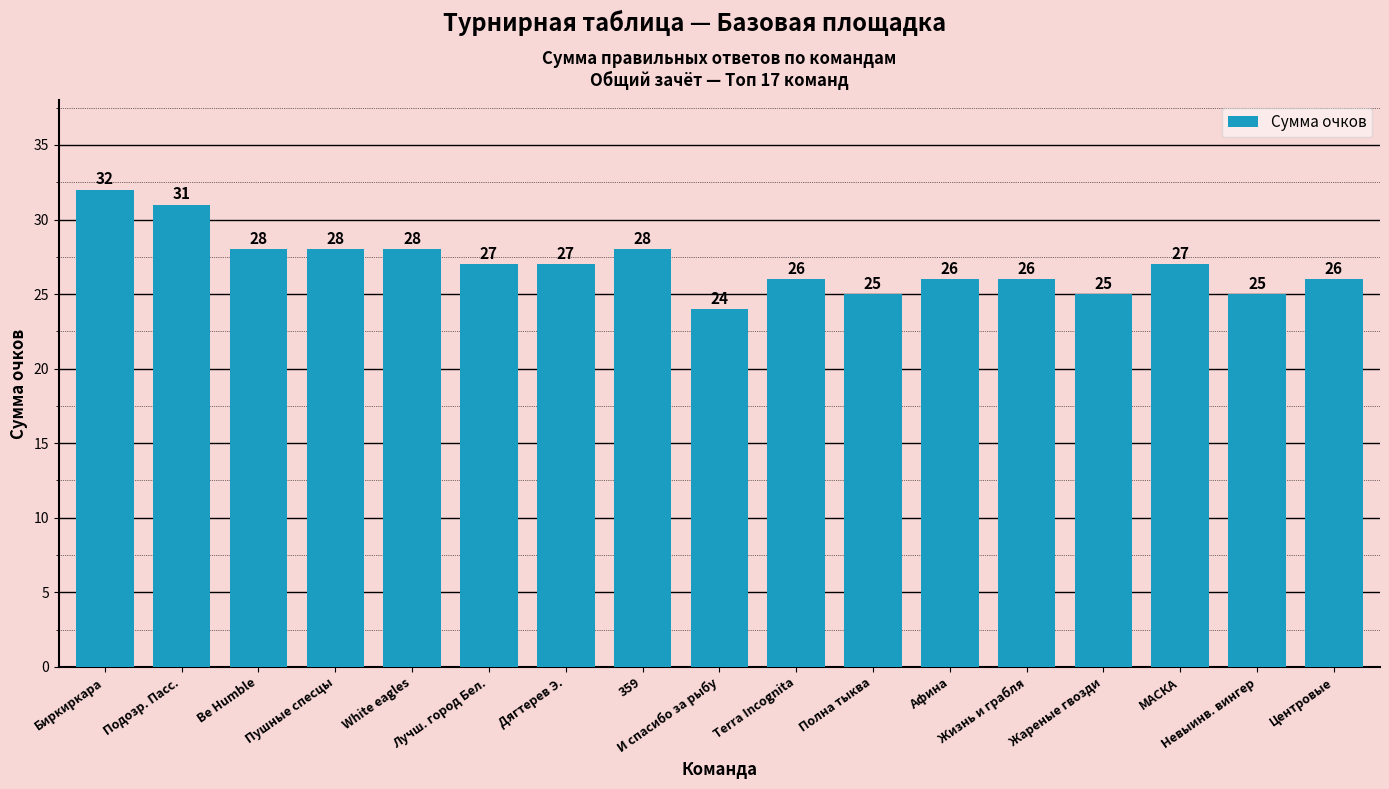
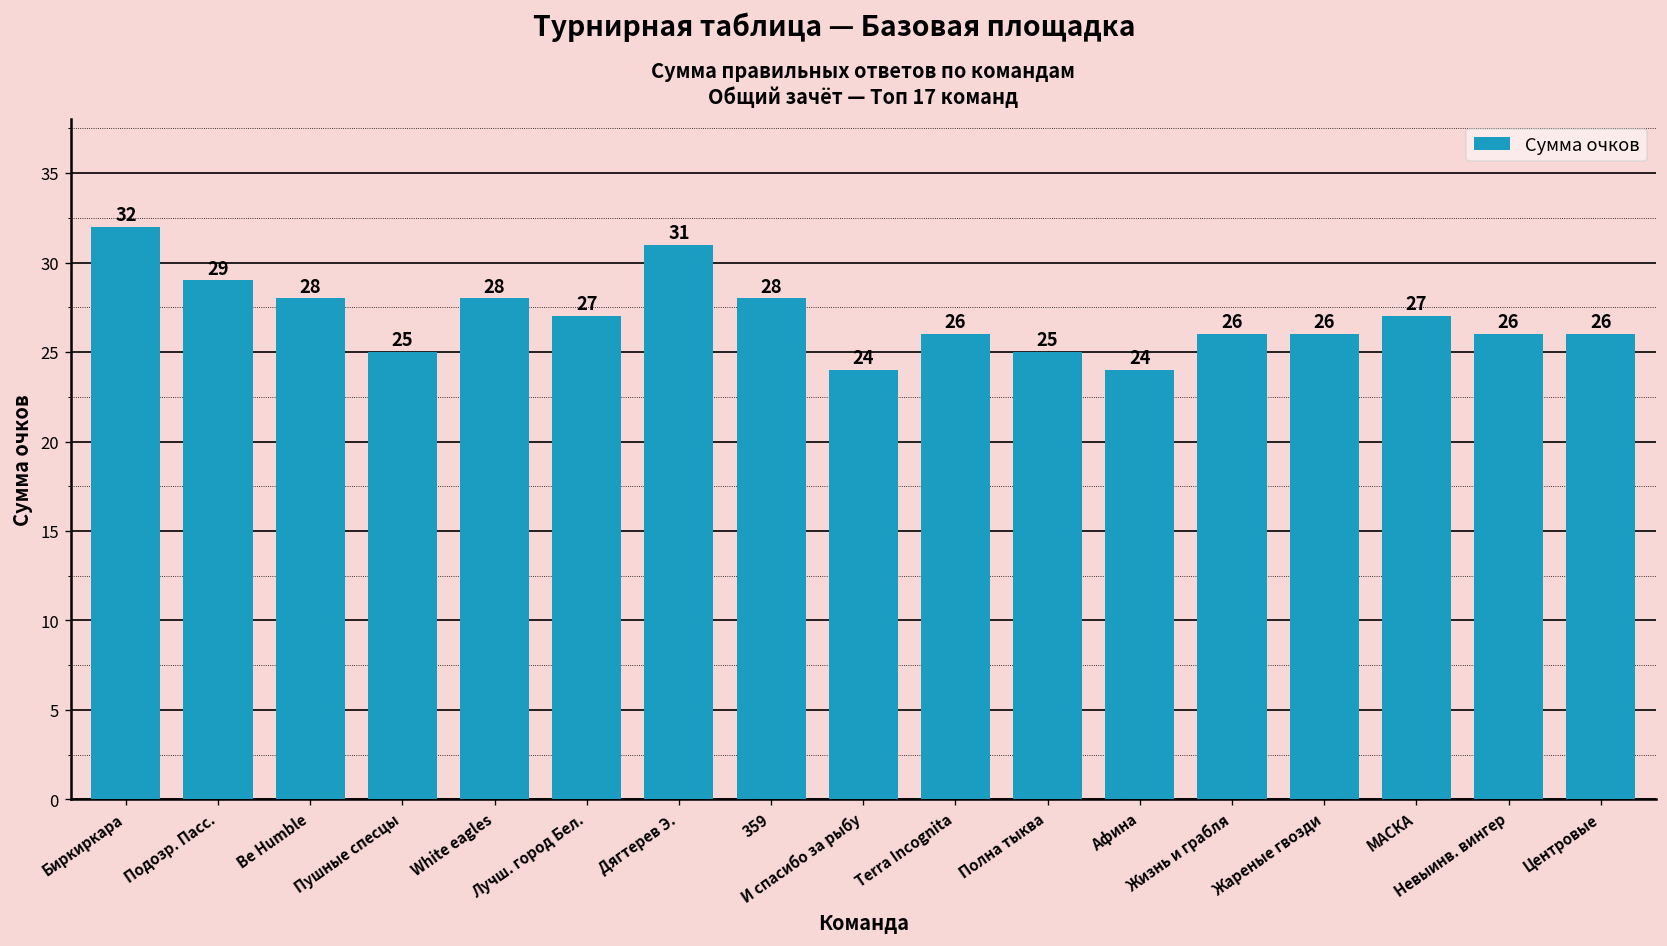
Подозр. Пасс.: 31 -> 29
Пушные спесцы: 28 -> 25
Дягтерев Э.: 27 -> 31
Афина: 26 -> 24
Жареные гвозди: 25 -> 26
Невыинв. вингер: 25 -> 26
